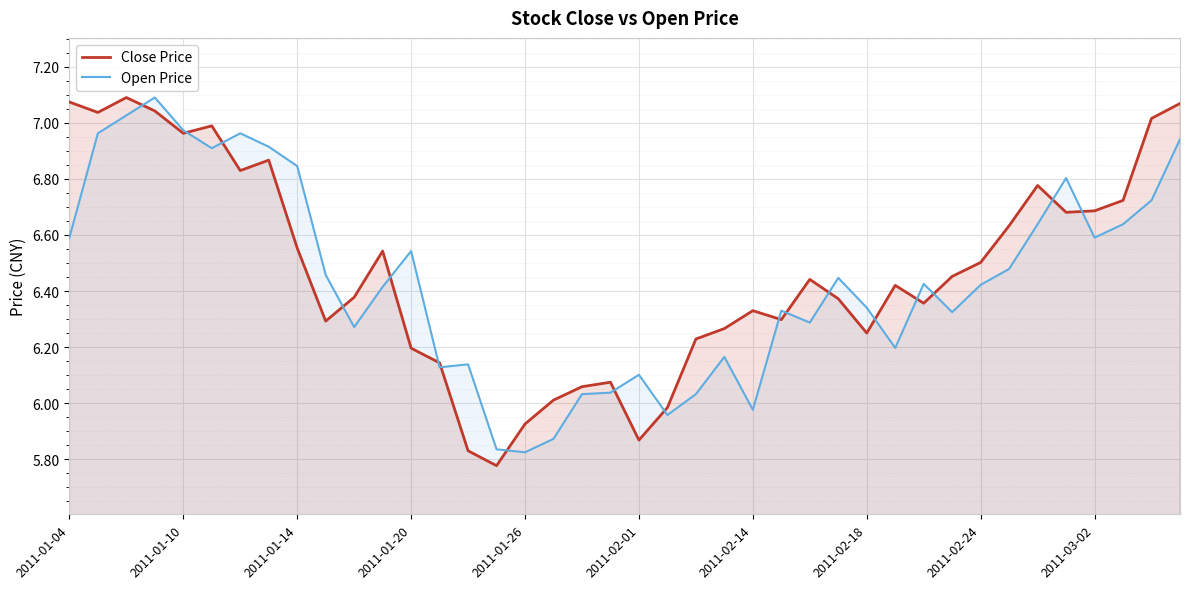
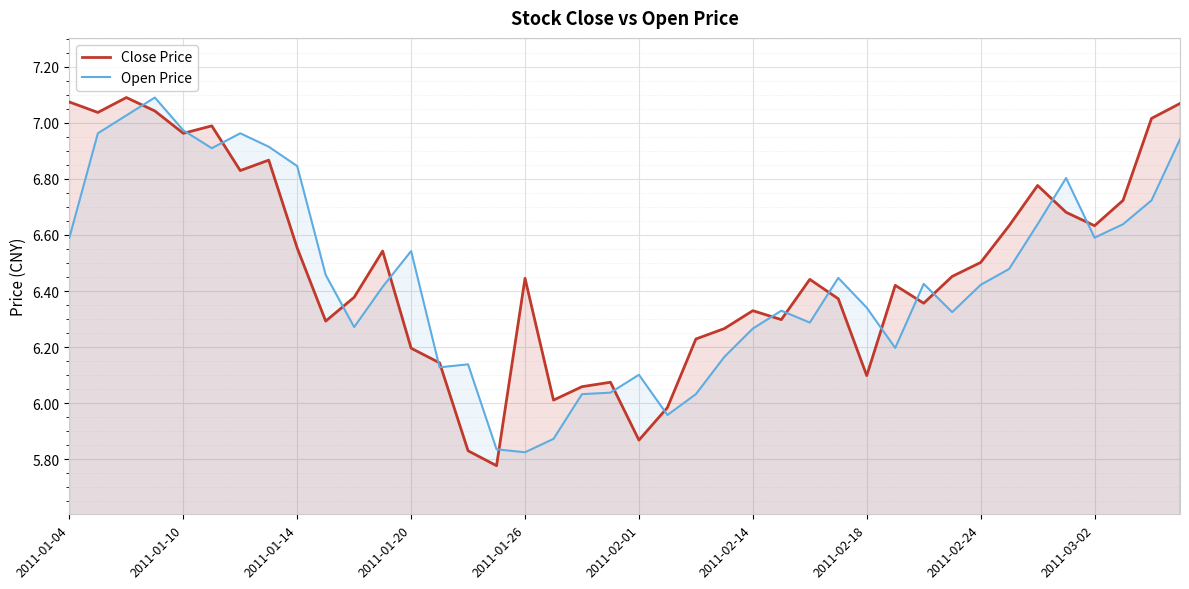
Close Price, 2011-01-26: 5.93 -> 6.45
Open Price, 2011-02-14: 5.98 -> 6.27
Close Price, 2011-02-18: 6.25 -> 6.10
Close Price, 2011-03-02: 6.69 -> 6.63
